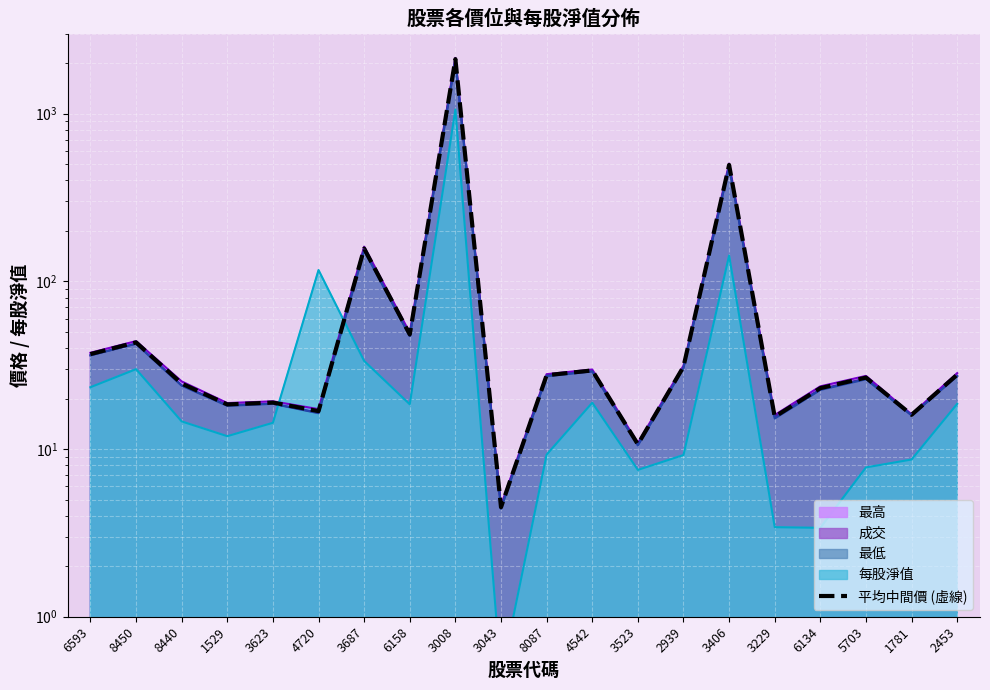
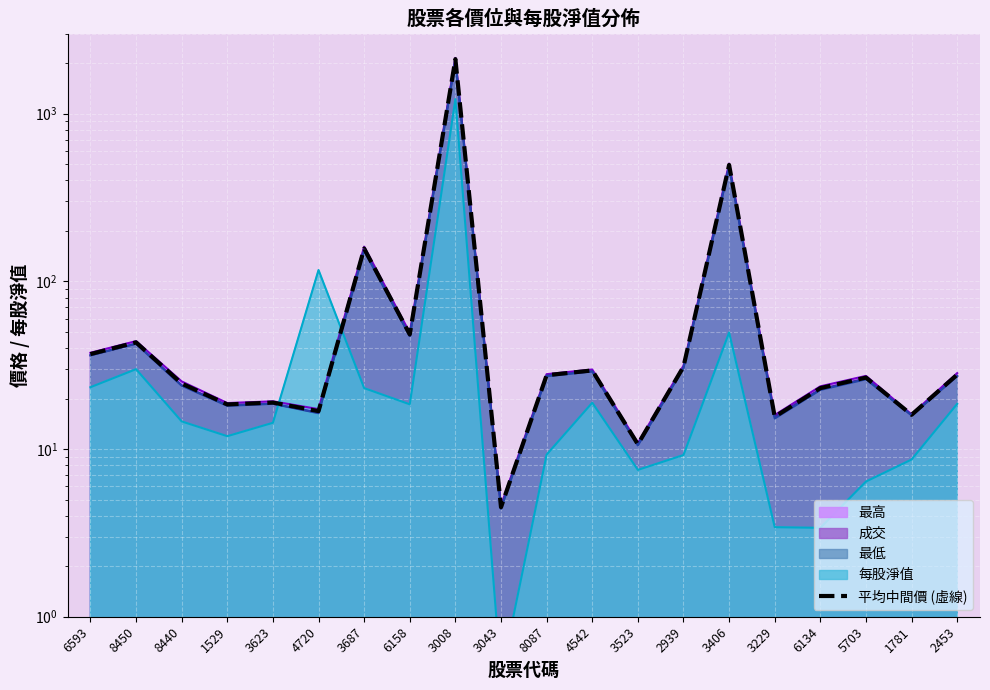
每股淨值, 3687: 34 -> 23
每股淨值, 3008: 1100 -> 1200
每股淨值, 3406: 140 -> 50
每股淨值, 5703: 8 -> 6.4
